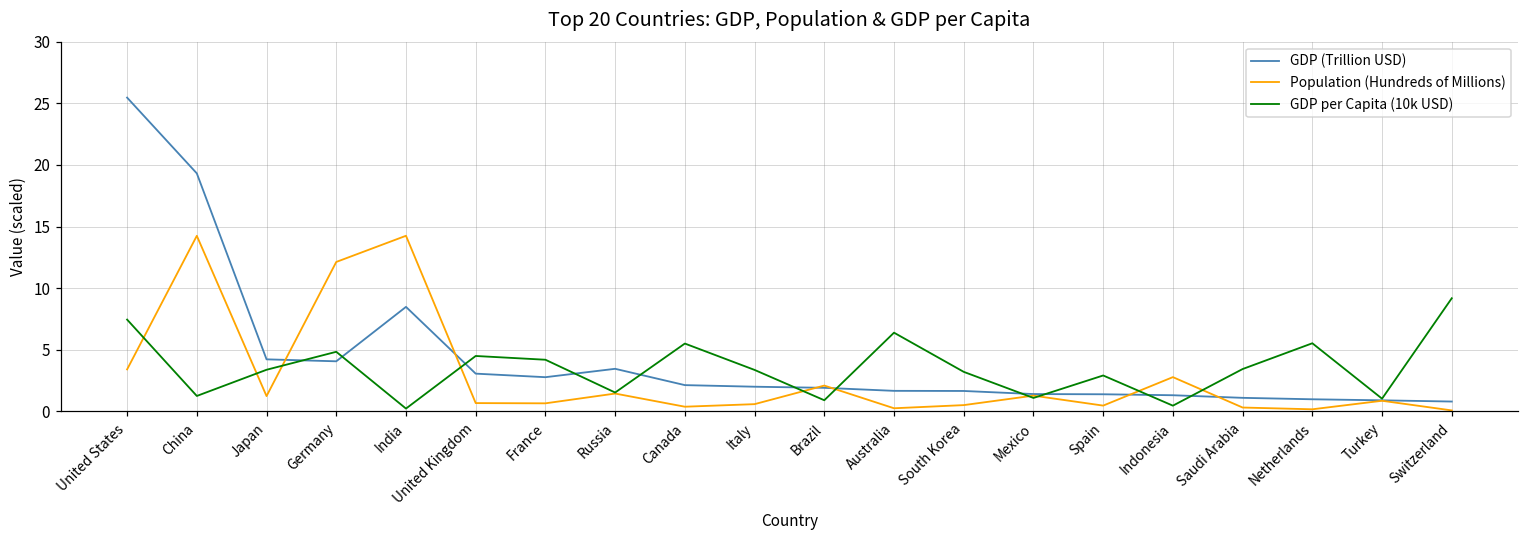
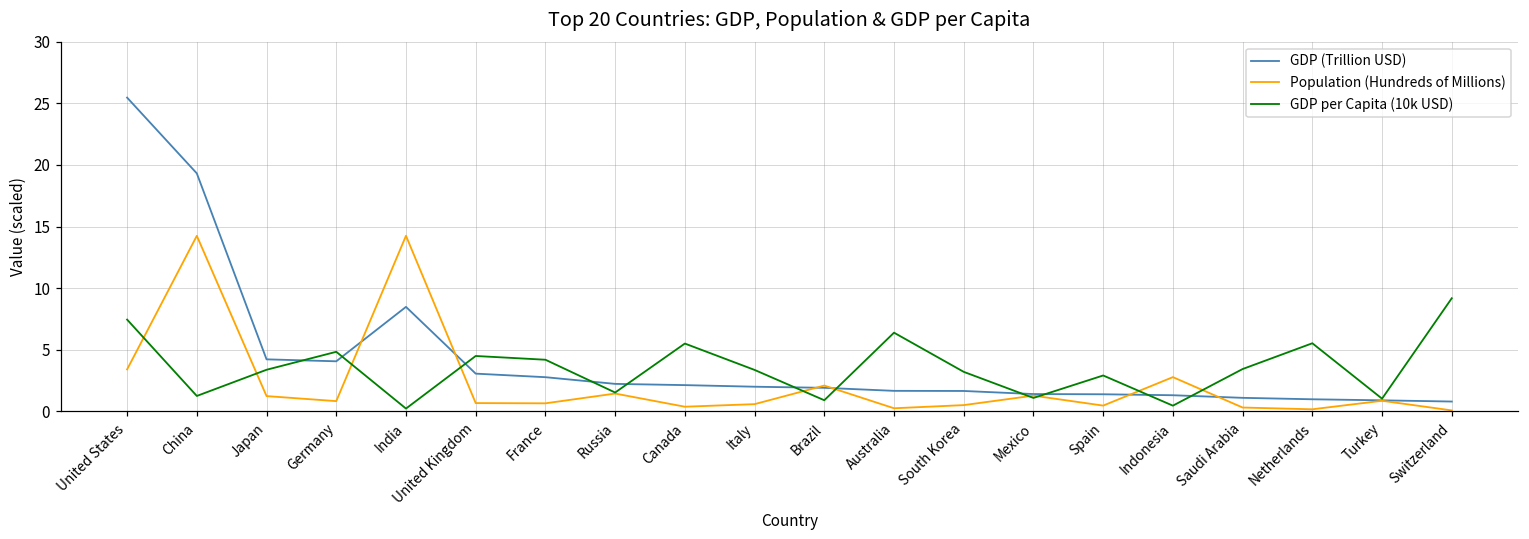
Population (Hundreds of Millions), Germany: 12.1 -> 0.8
GDP (Trillion USD), Russia: 3.5 -> 2.2
